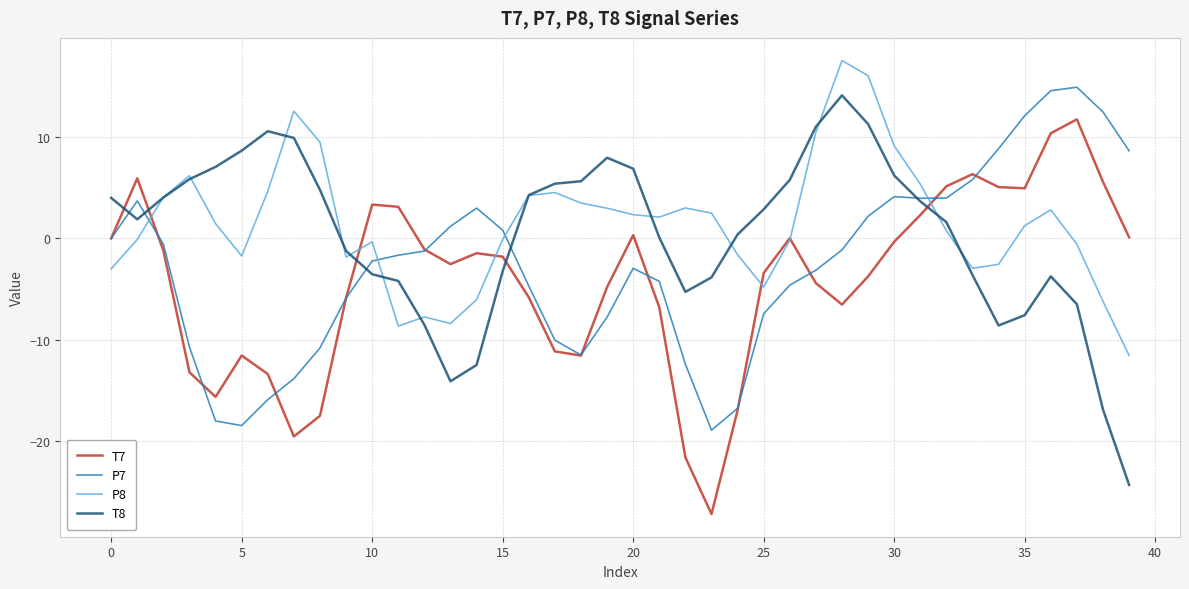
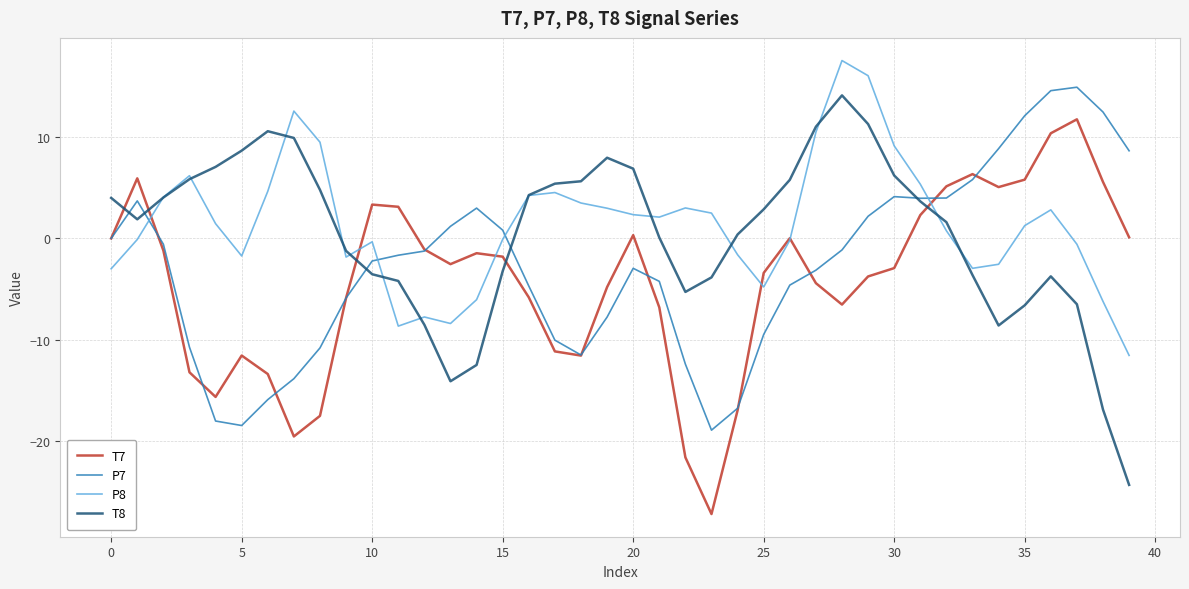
P7, 25: -7.4 -> -9.5
T7, 30: -0.3 -> -2.9
T7, 35: 5.0 -> 5.8
T8, 35: -7.6 -> -6.6
